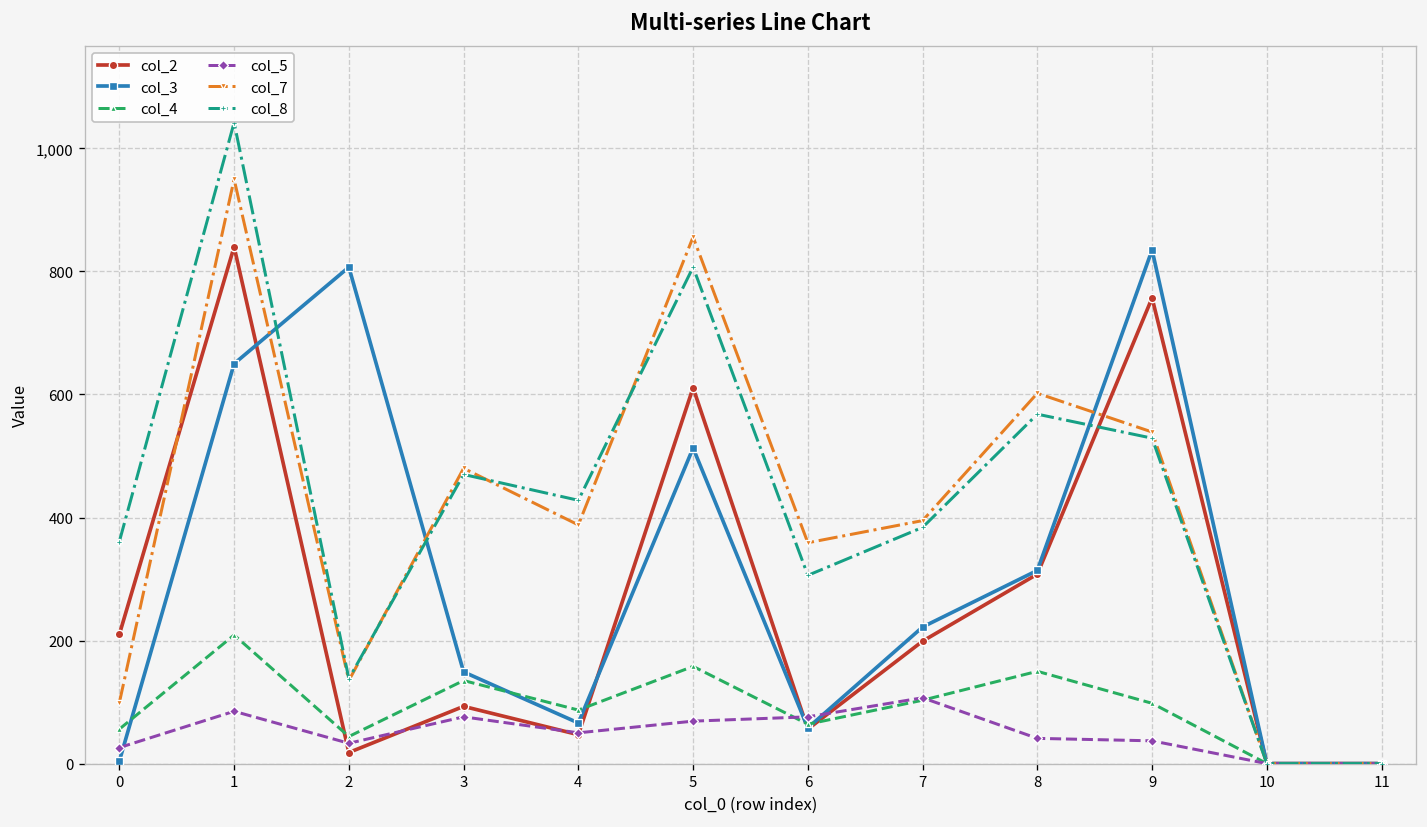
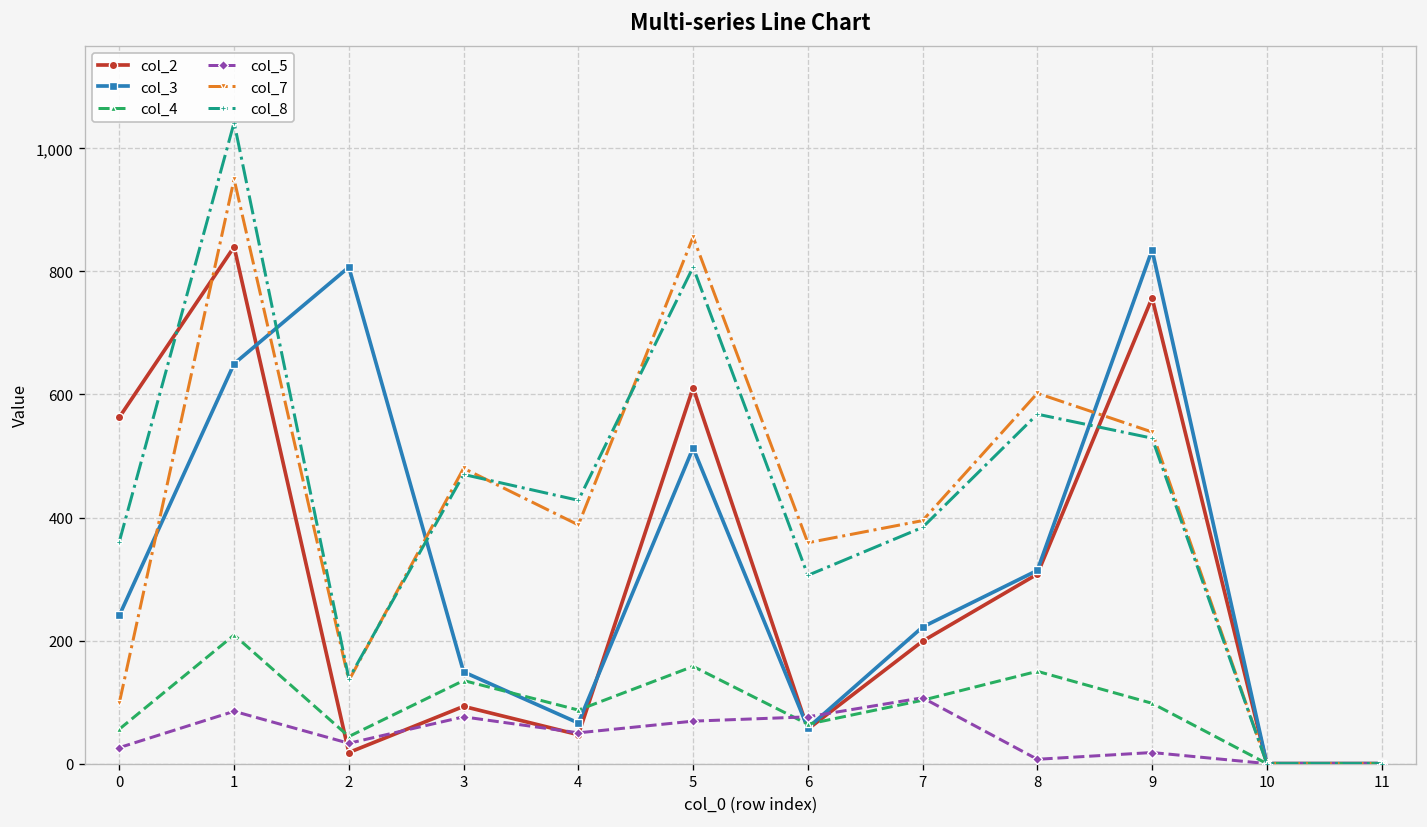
col_2, 0: 210 -> 560
col_3, 0: 0 -> 240
col_5, 8: 40 -> 10
col_5, 9: 40 -> 20
